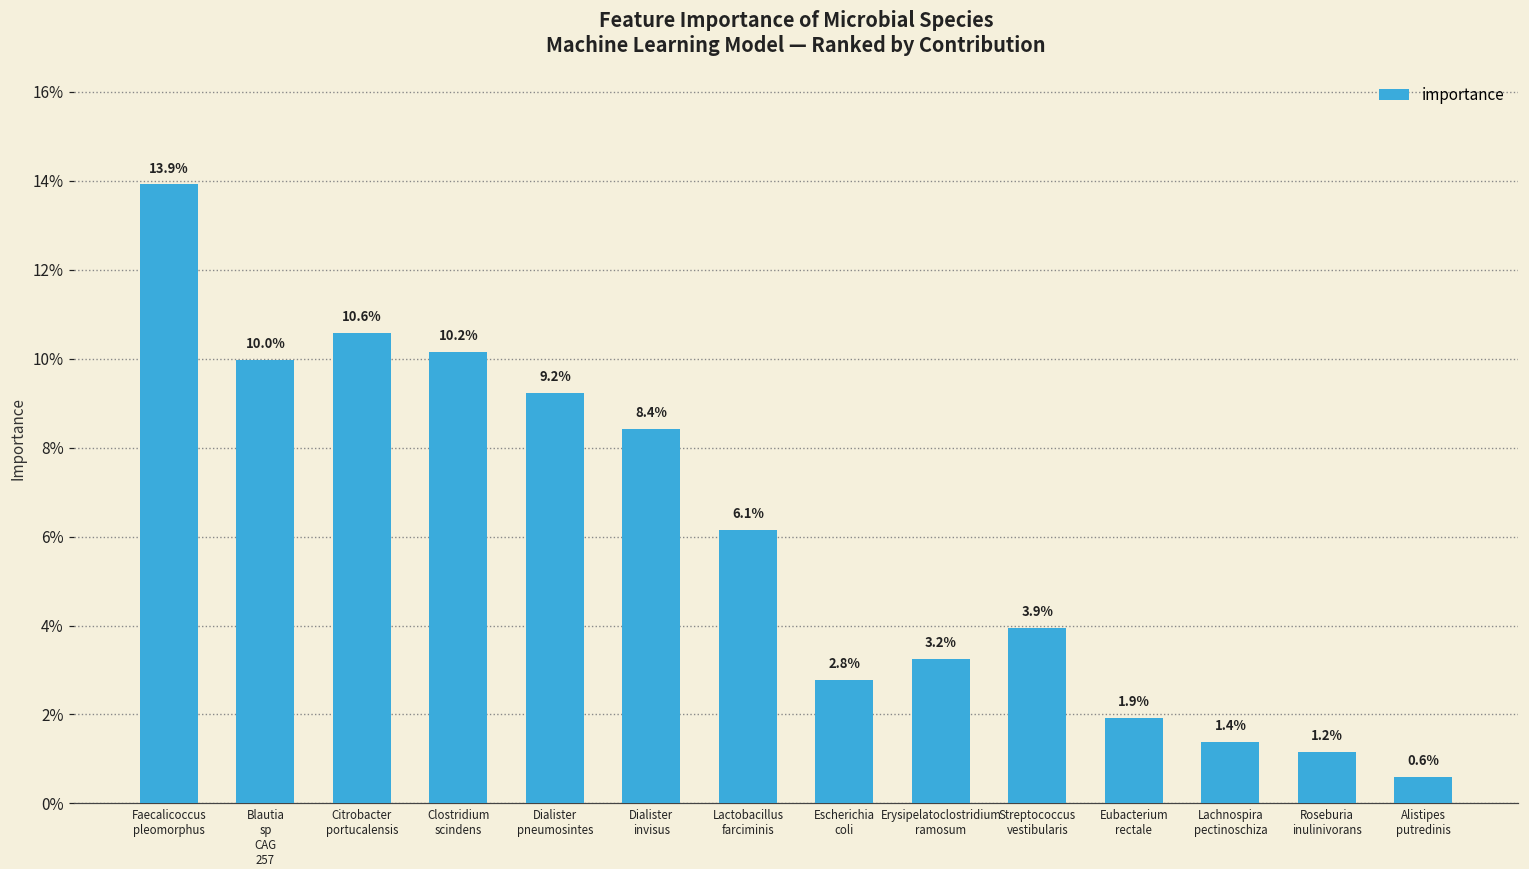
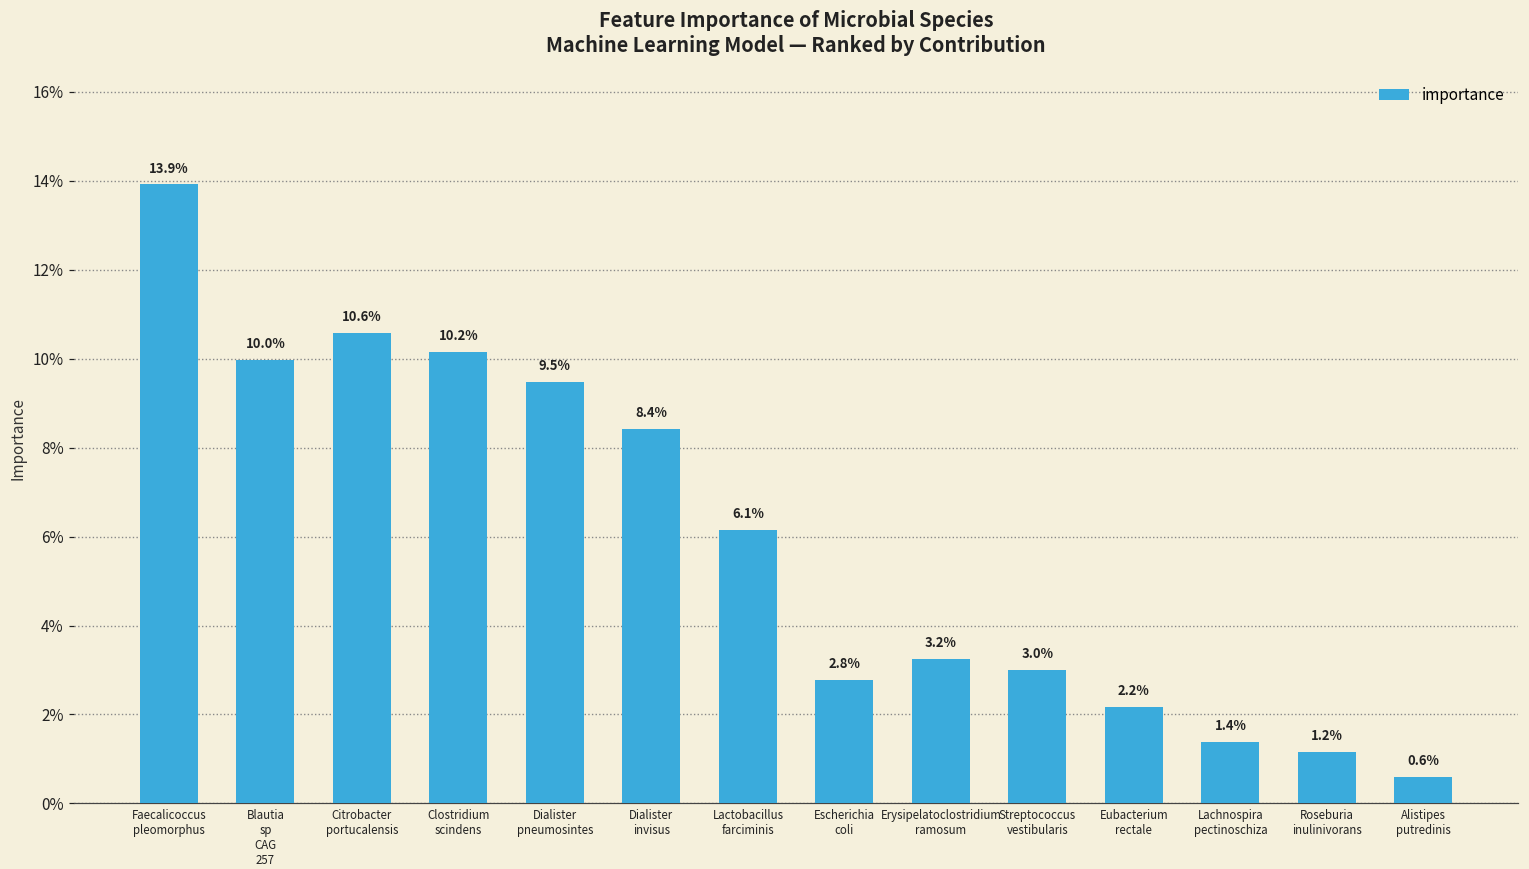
Dialister pneumosintes: 9.2% -> 9.5%
Streptococcus vestibularis: 3.9% -> 3.0%
Eubacterium rectale: 1.9% -> 2.2%
